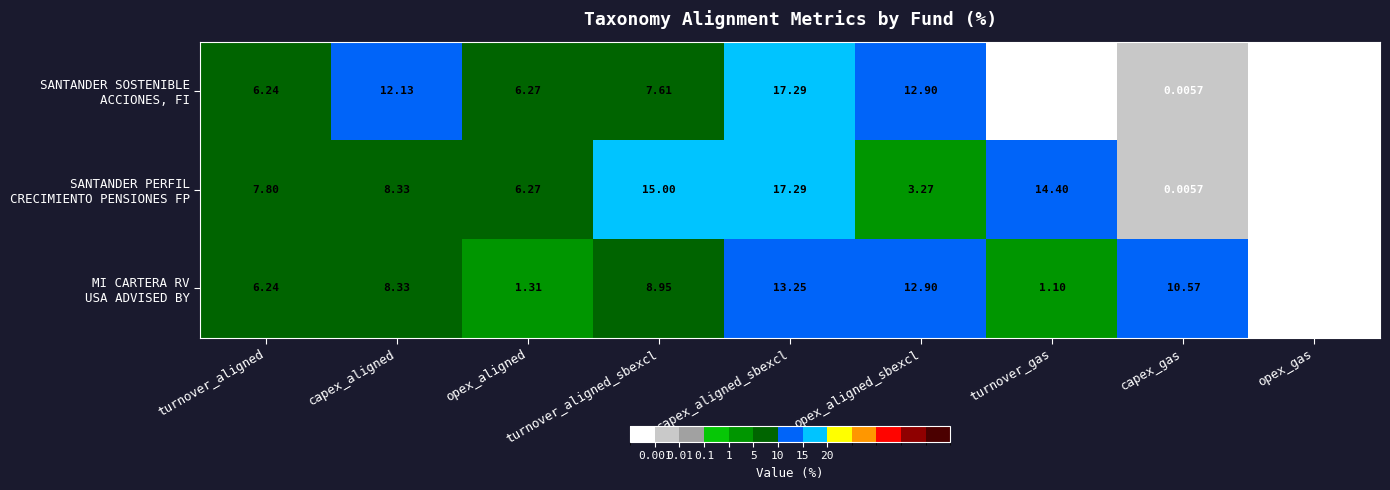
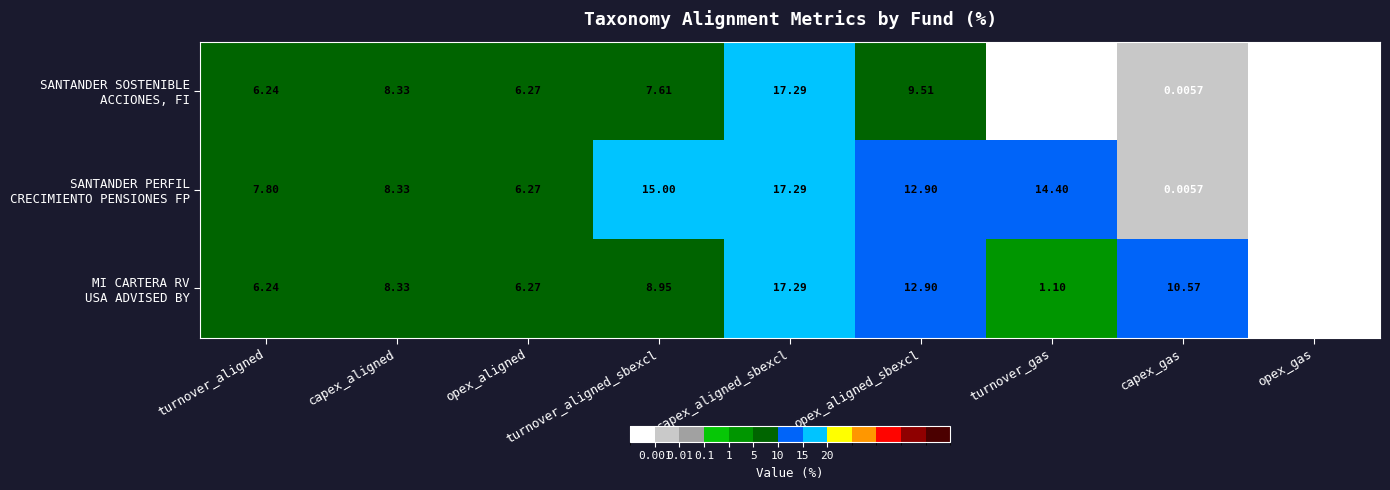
SANTANDER SOSTENIBLE ACCIONES, FI, capex_aligned: 12.13 -> 8.33
SANTANDER SOSTENIBLE ACCIONES, FI, opex_aligned_sbexcl: 12.90 -> 9.51
SANTANDER PERFIL CRECIMIENTO PENSIONES FP, opex_aligned_sbexcl: 3.27 -> 12.90
MI CARTERA RV USA ADVISED BY, opex_aligned: 1.31 -> 6.27
MI CARTERA RV USA ADVISED BY, capex_aligned_sbexcl: 13.25 -> 17.29
